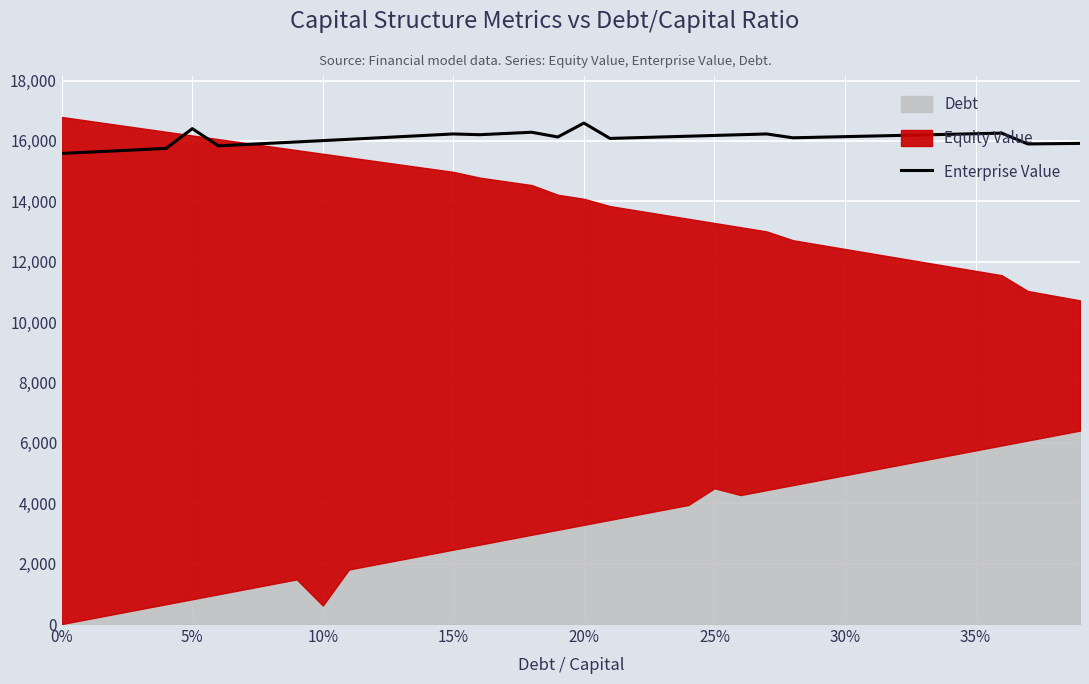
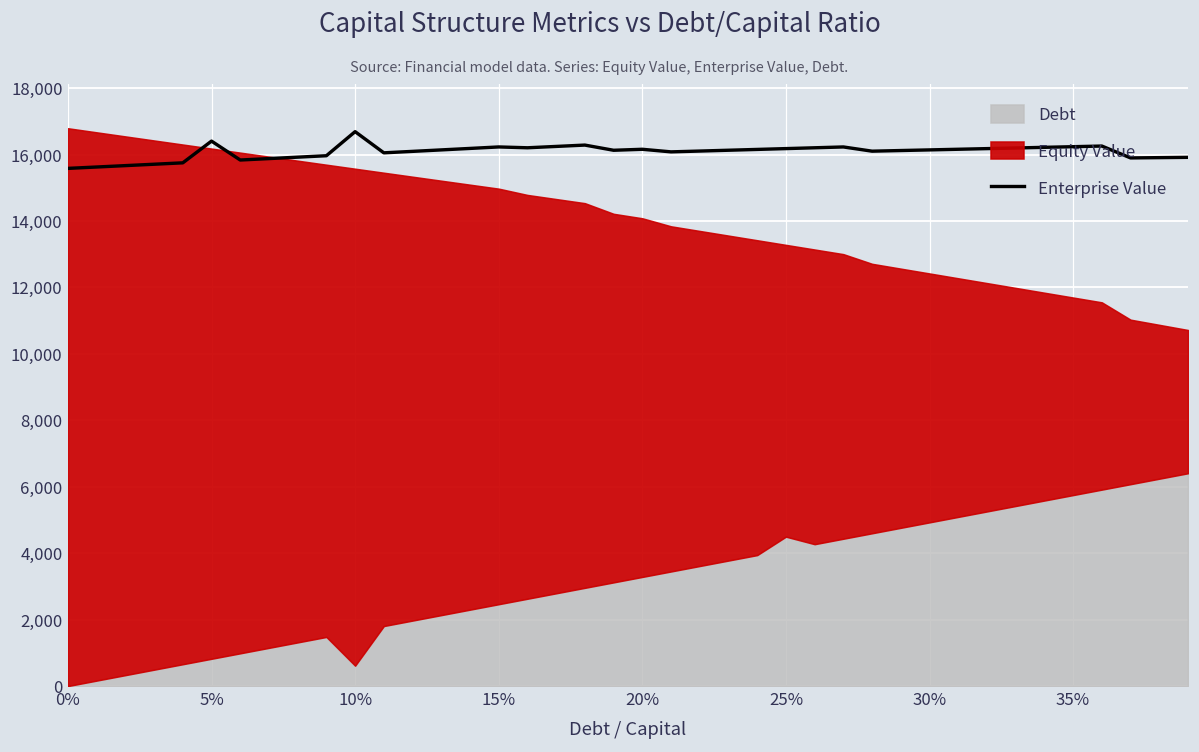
Enterprise Value, 10%: 16,000 -> 16,700
Enterprise Value, 20%: 16,600 -> 16,200
